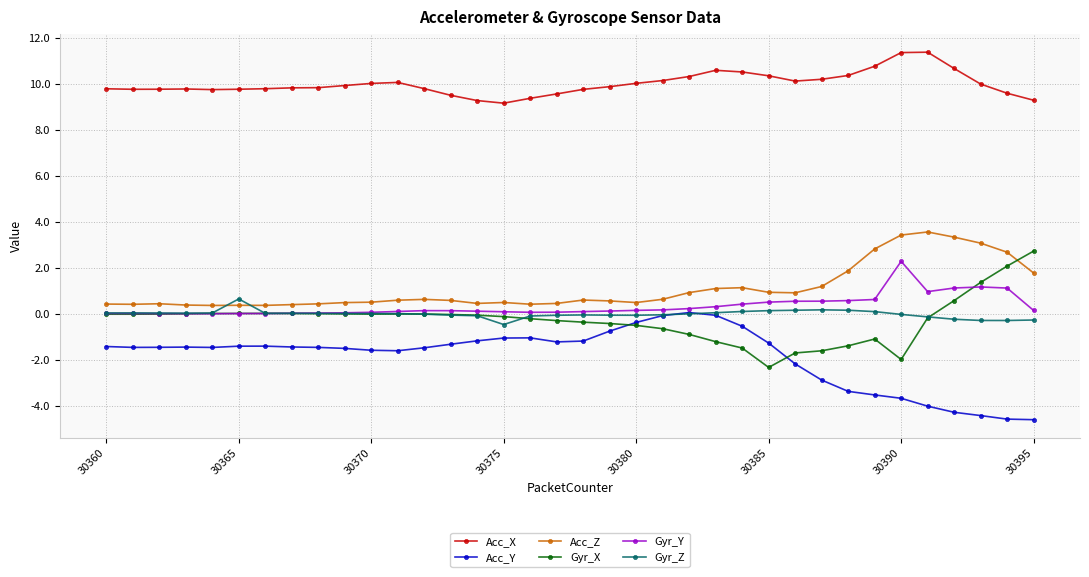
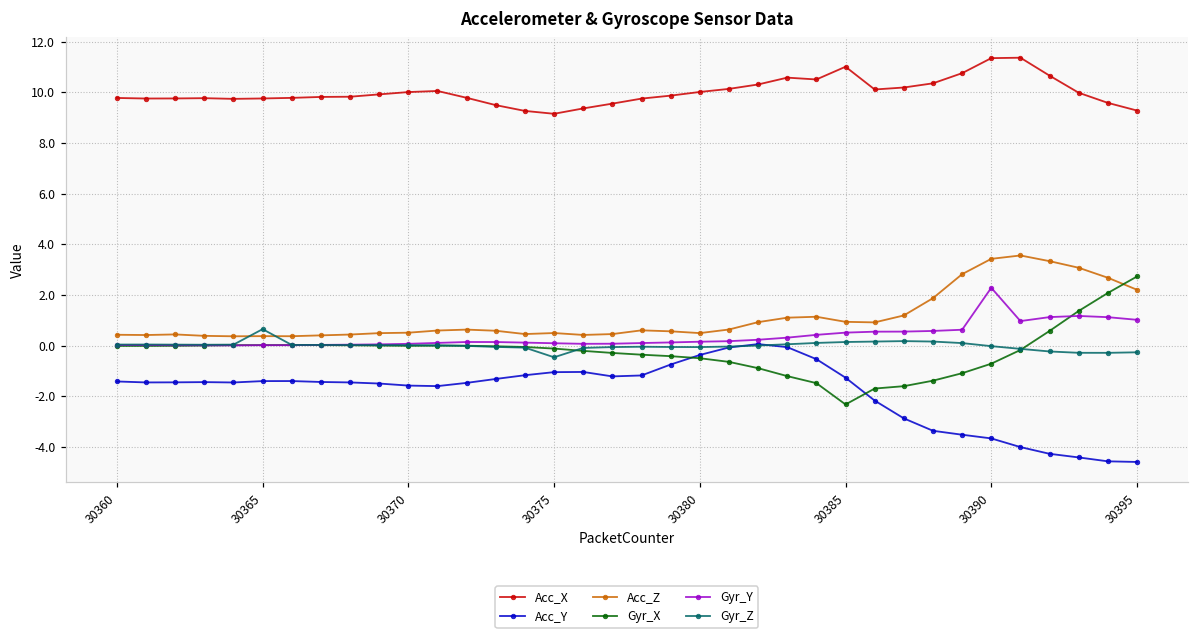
Acc_X, 30385: 10.3 -> 11.0
Gyr_X, 30390: -2.0 -> -0.7
Acc_Z, 30395: 1.8 -> 2.2
Gyr_Y, 30395: 0.1 -> 1.0
